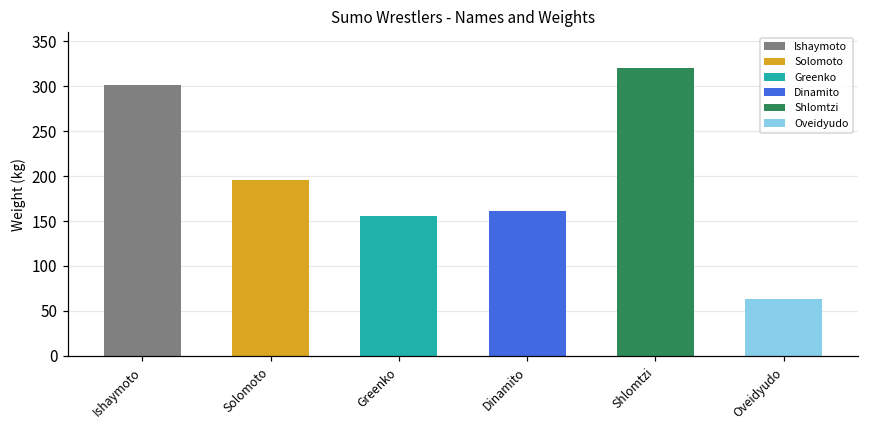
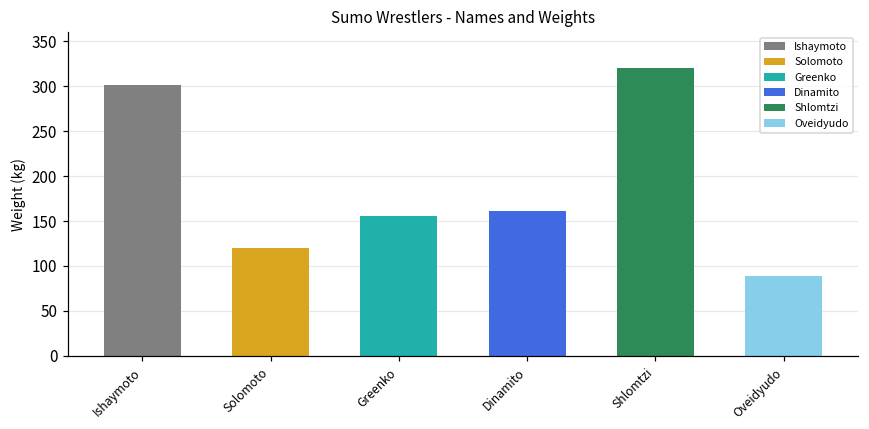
Solomoto: 200 -> 120
Oveidyudo: 60 -> 90
